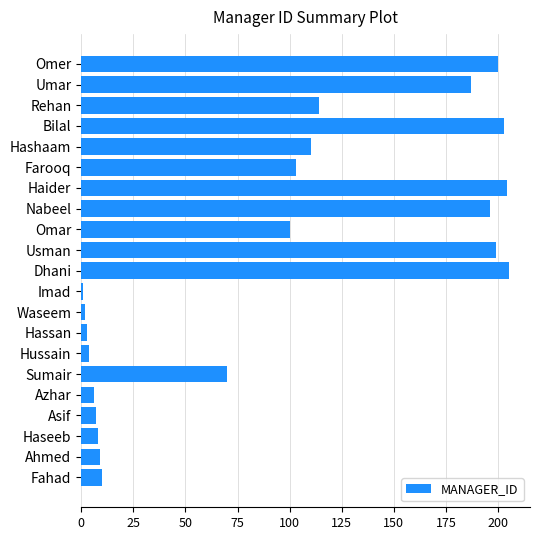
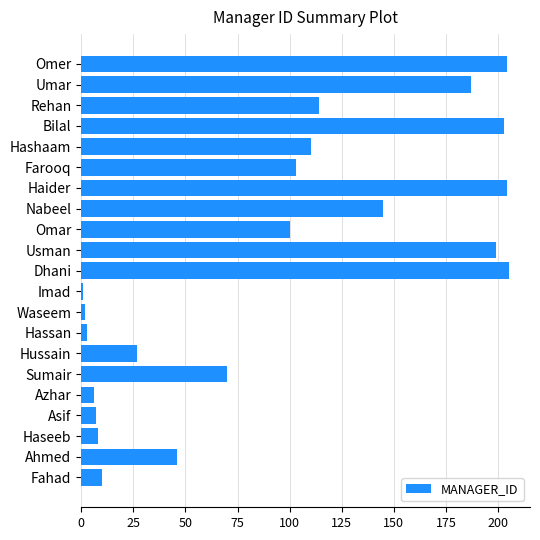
Omer: 200 -> 204
Nabeel: 196 -> 145
Hussain: 4 -> 27
Ahmed: 9 -> 46
